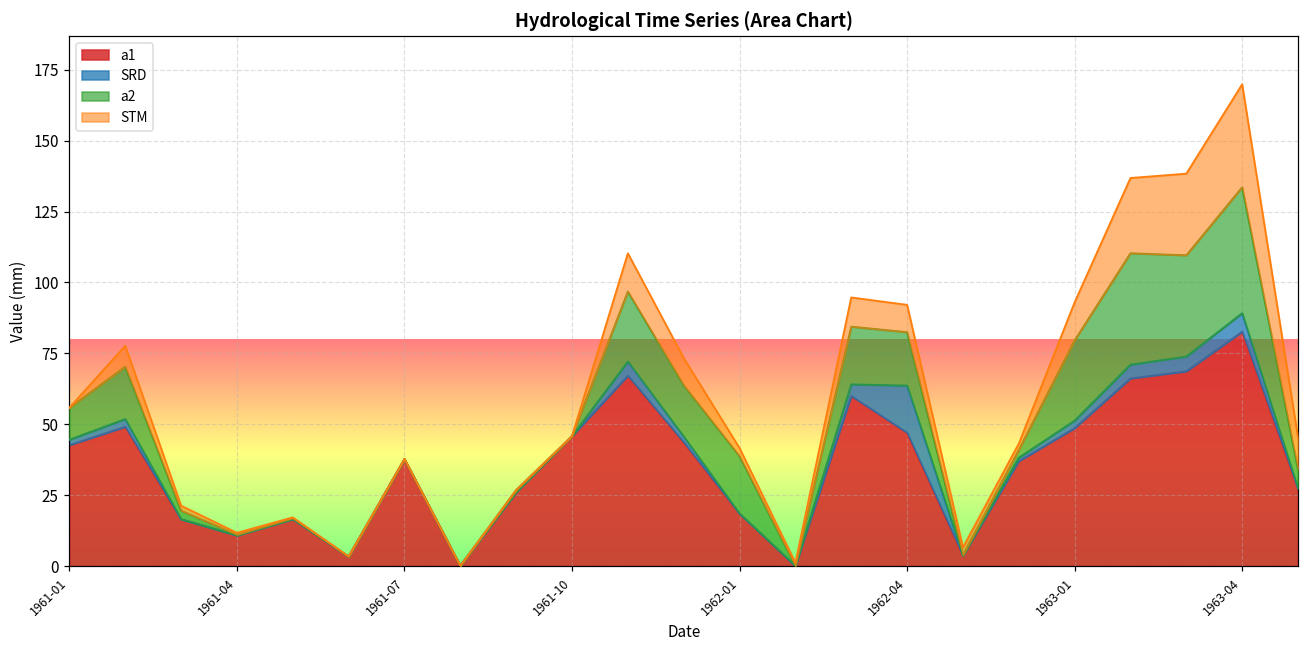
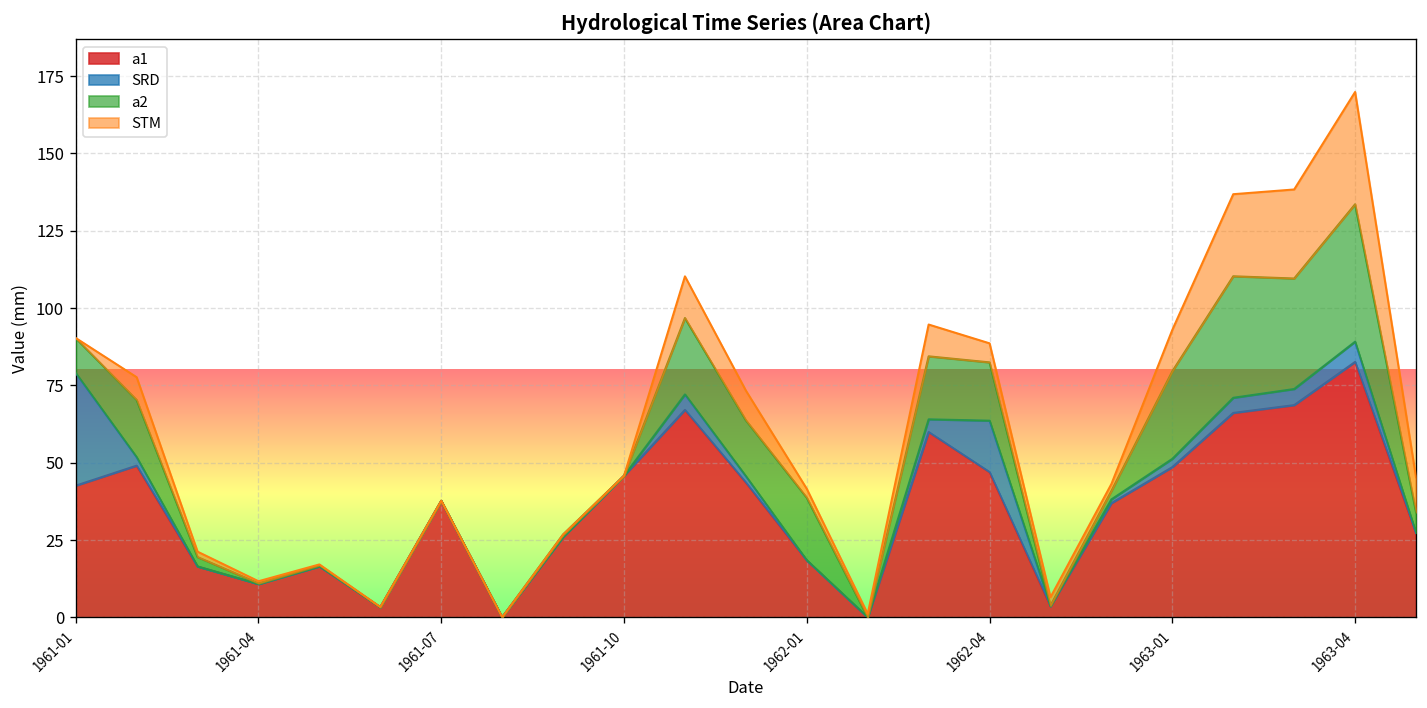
SRD, 1961-01: 2 -> 36
STM, 1962-04: 10 -> 6
